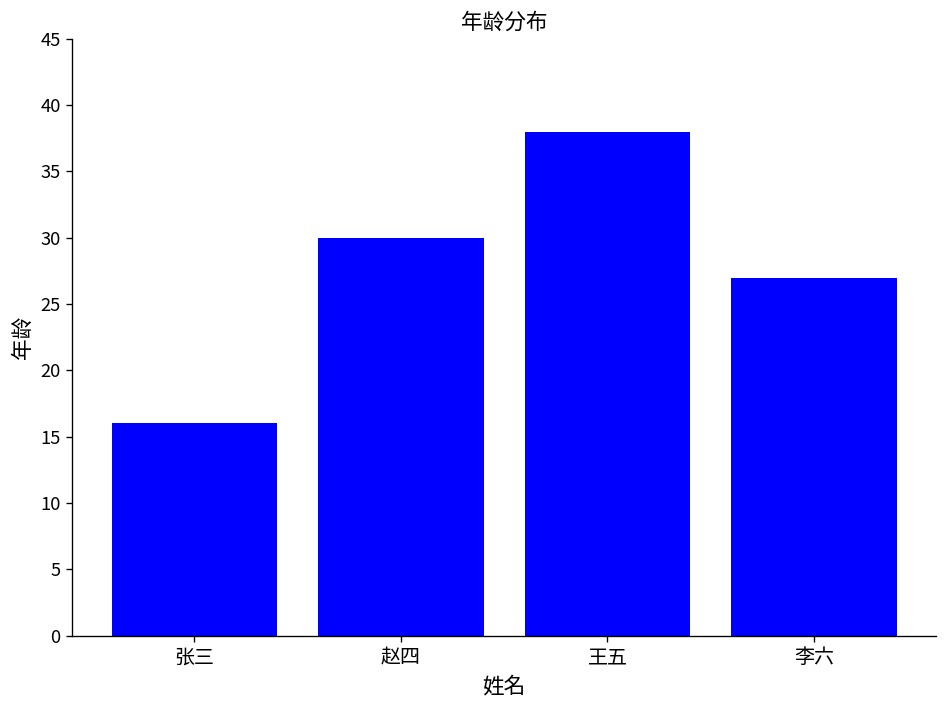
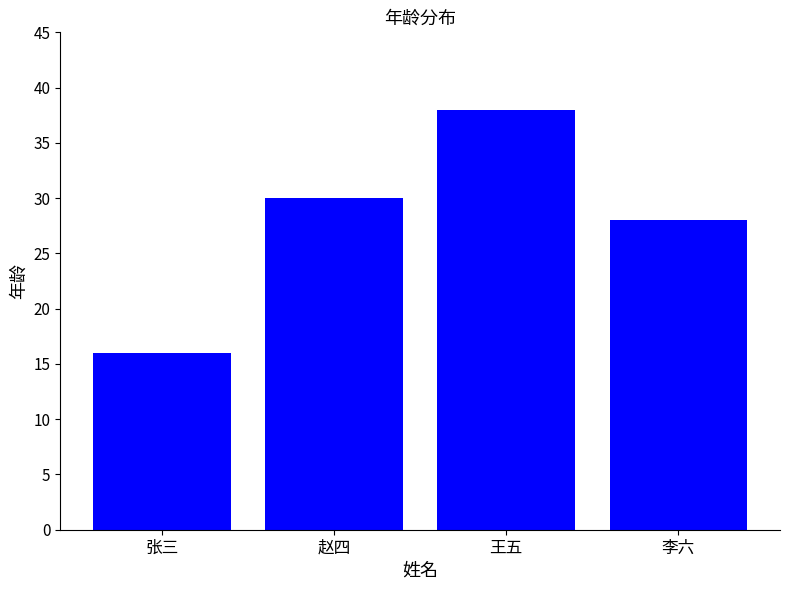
李六: 27 -> 28
